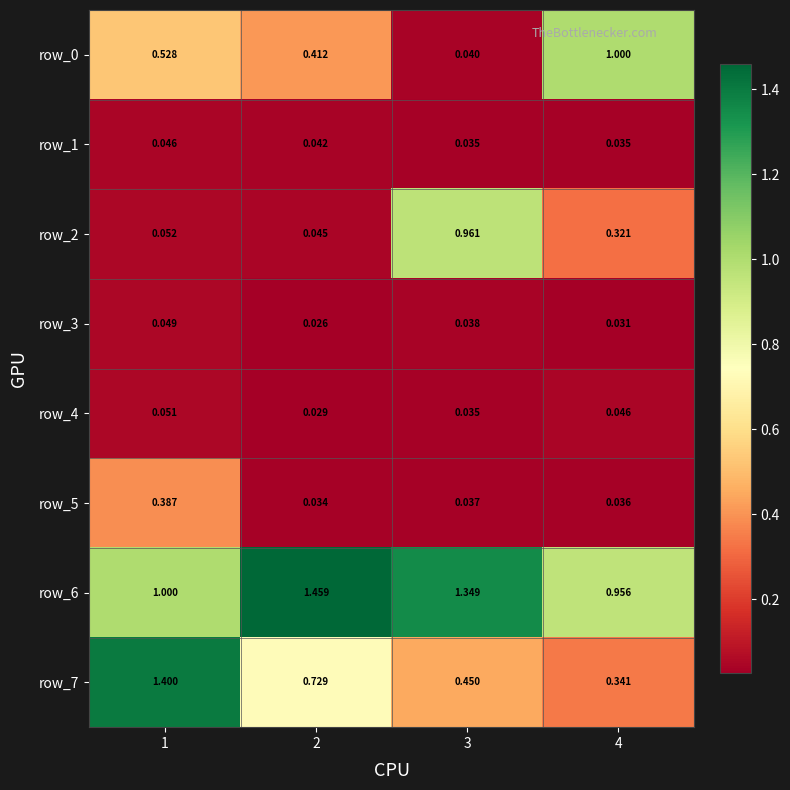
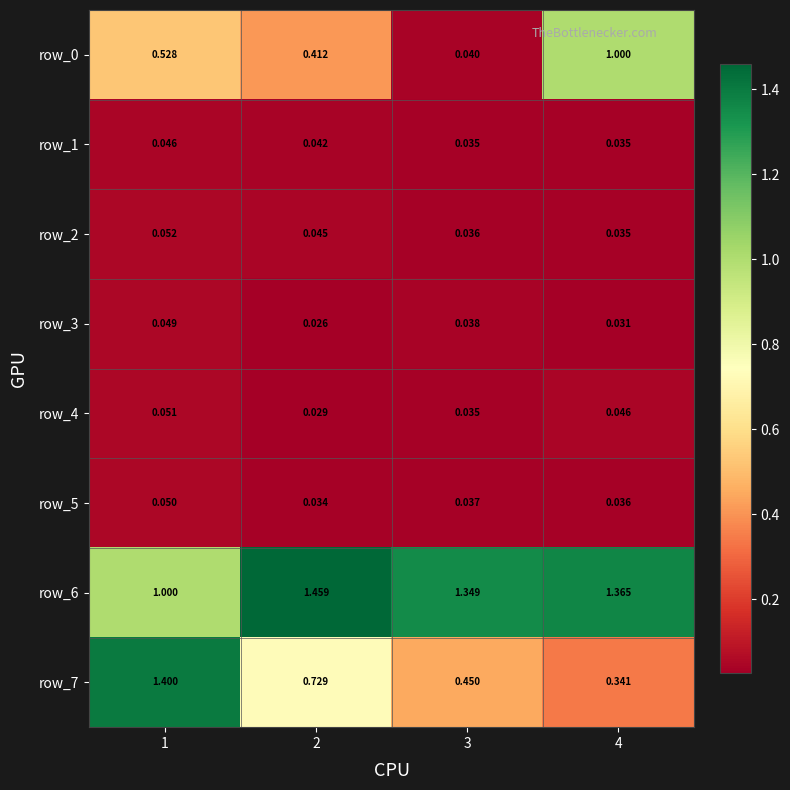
row_2, 3: 0.961 -> 0.036
row_2, 4: 0.321 -> 0.035
row_5, 1: 0.387 -> 0.050
row_6, 4: 0.956 -> 1.365
